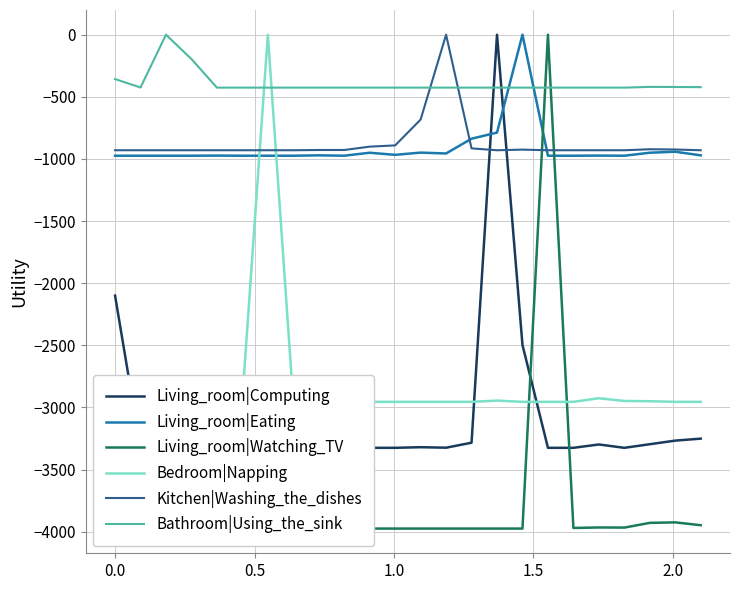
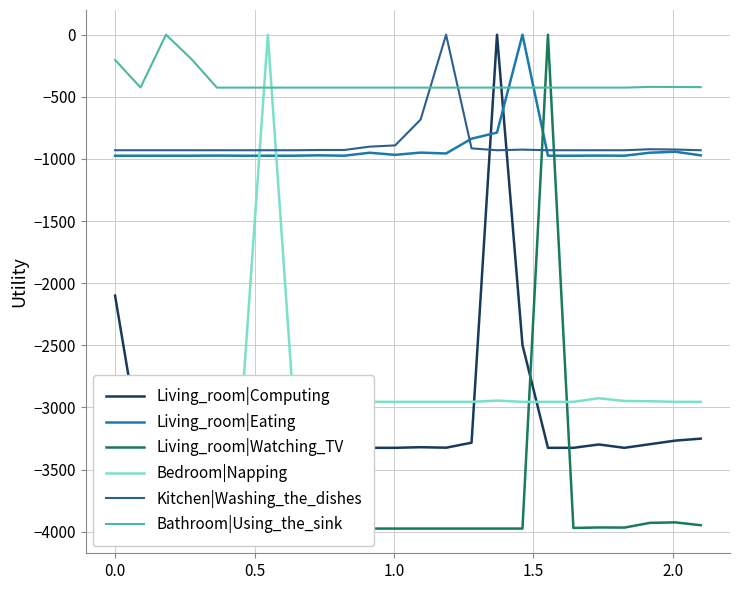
Bathroom|Using_the_sink, 0.0: -360 -> -200
